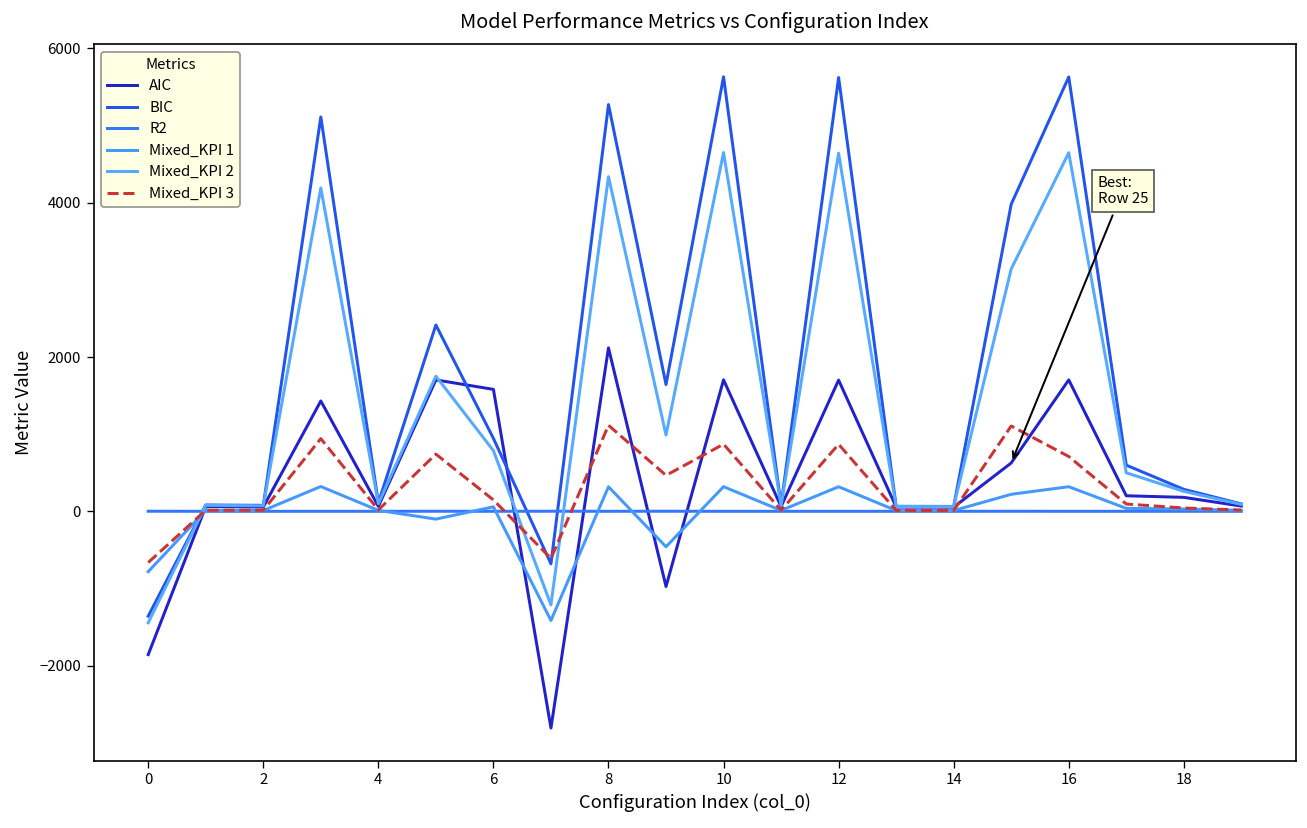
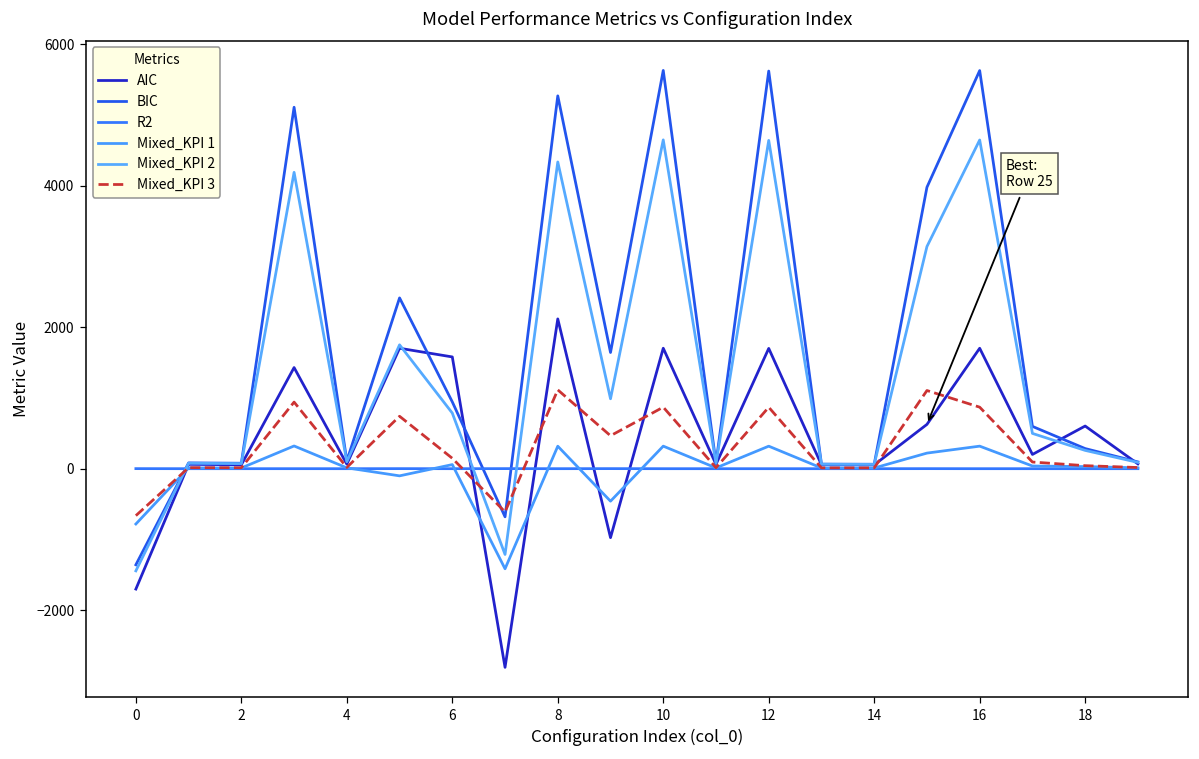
AIC, 0: -1900 -> -1700
Mixed_KPI 3, 16: 700 -> 900
AIC, 18: 200 -> 600
